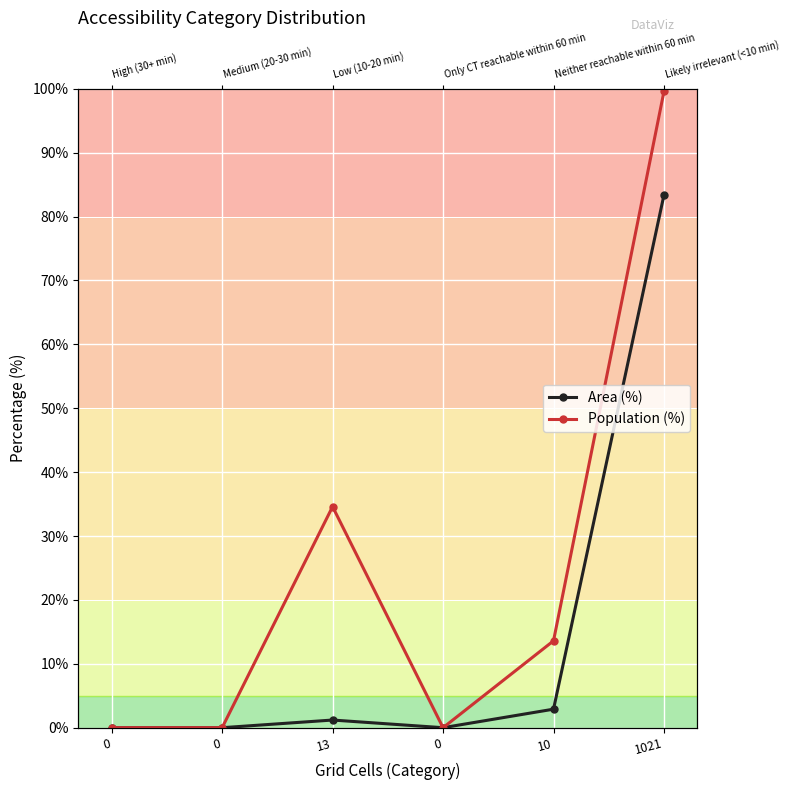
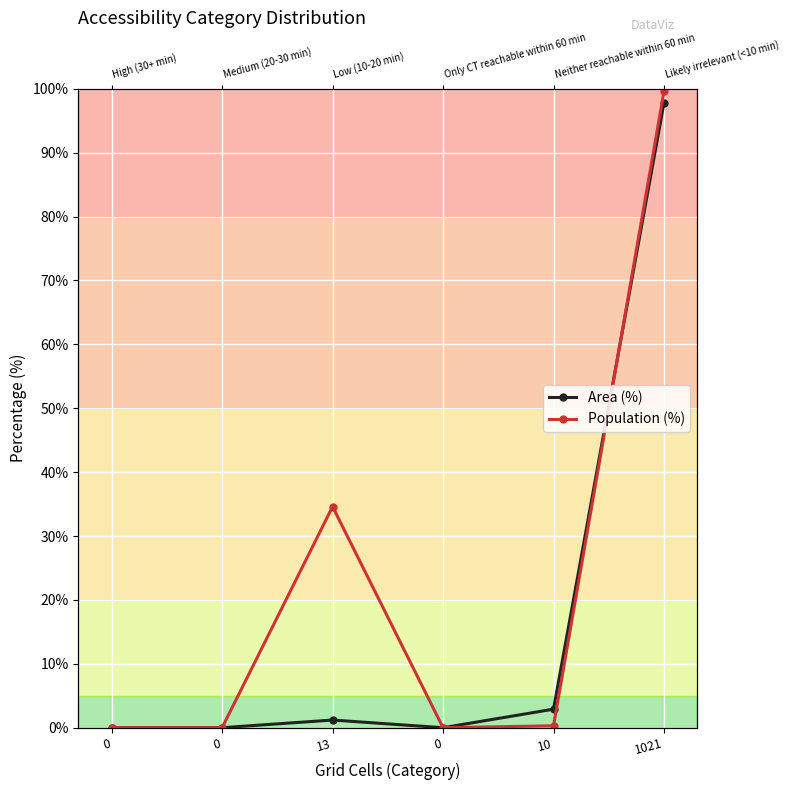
Population (%), 10: 14% -> 0%
Area (%), 1021: 83% -> 98%
